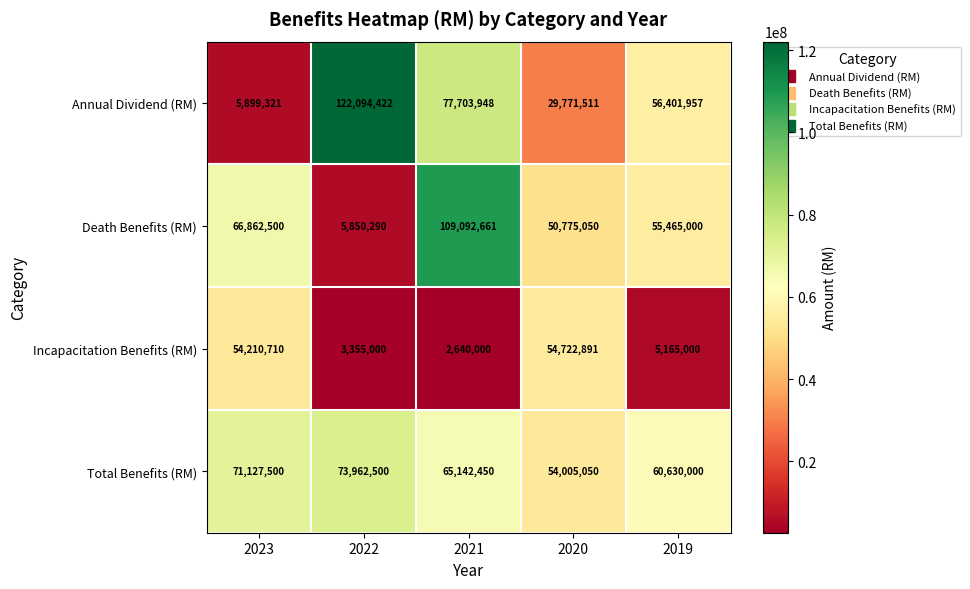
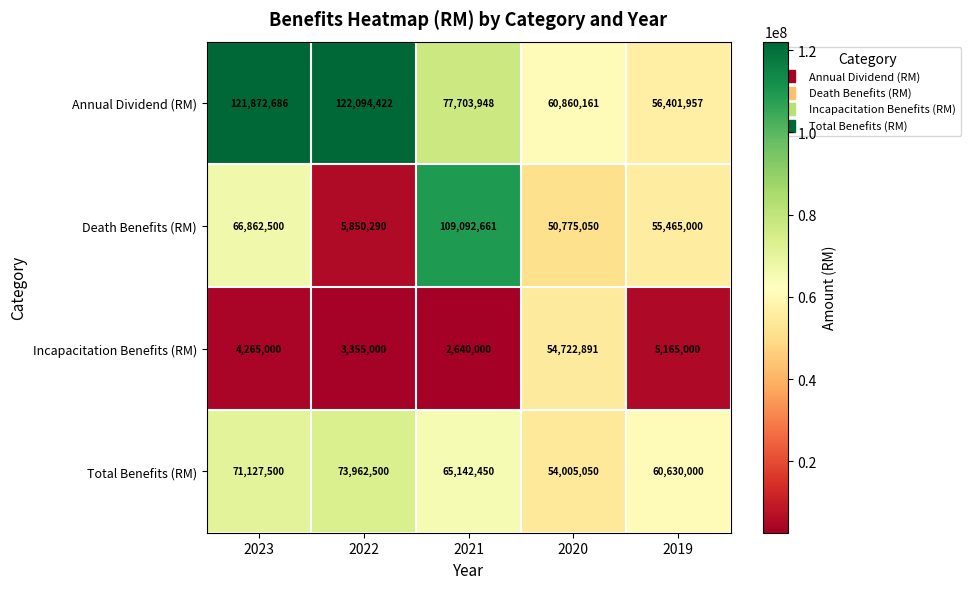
Annual Dividend (RM), 2023: 5,899,321 -> 121,872,686
Annual Dividend (RM), 2020: 29,771,511 -> 60,860,161
Incapacitation Benefits (RM), 2023: 54,210,710 -> 4,265,000
